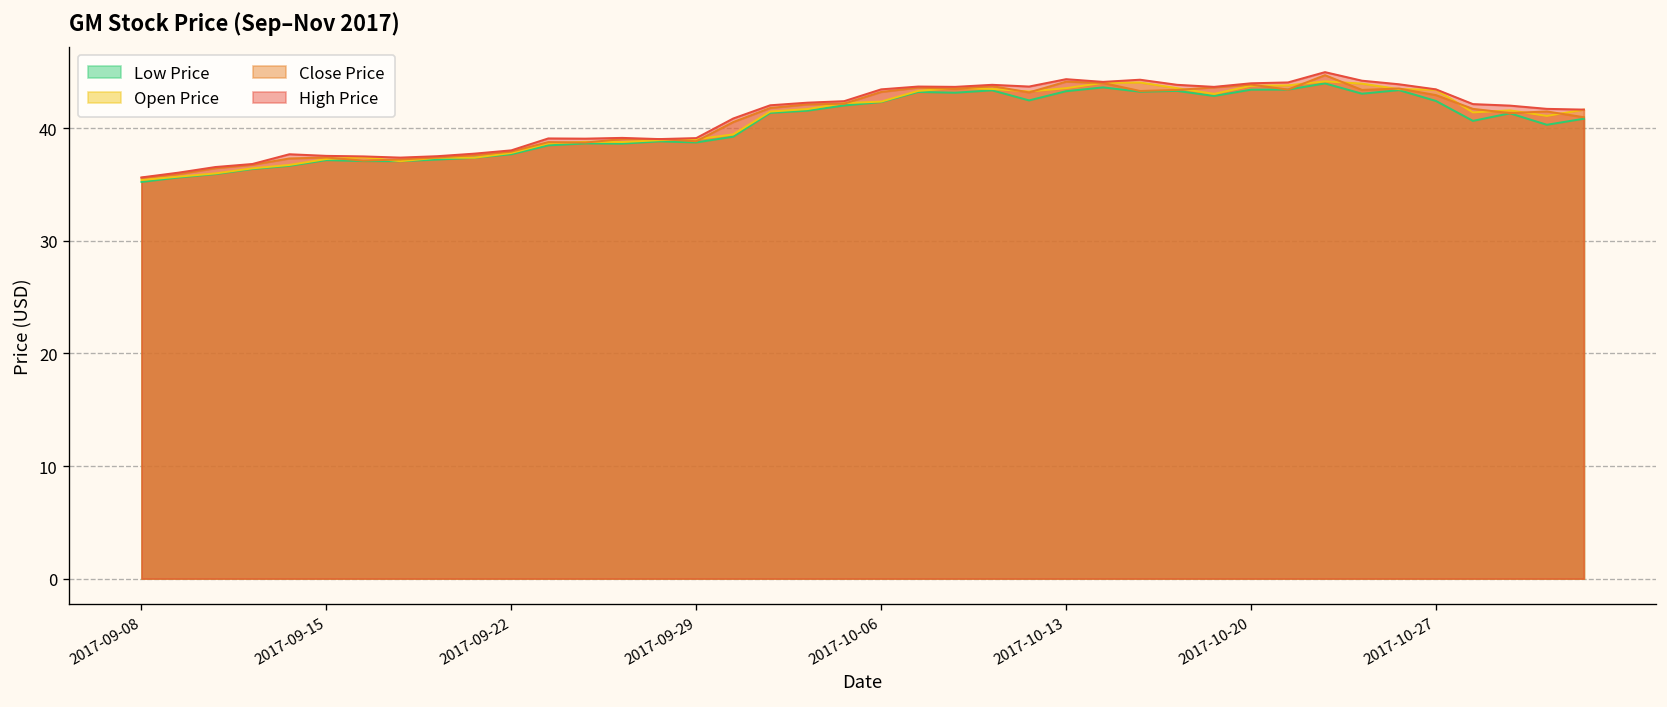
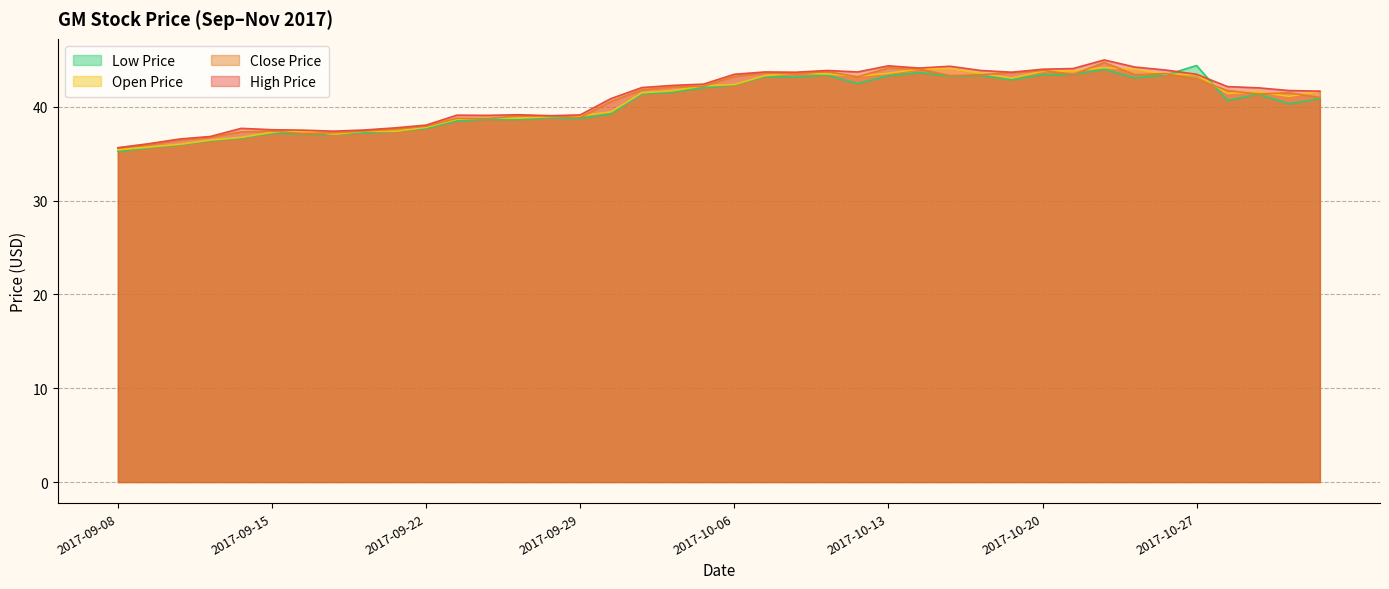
Low Price, 2017-10-27: 42 -> 44
